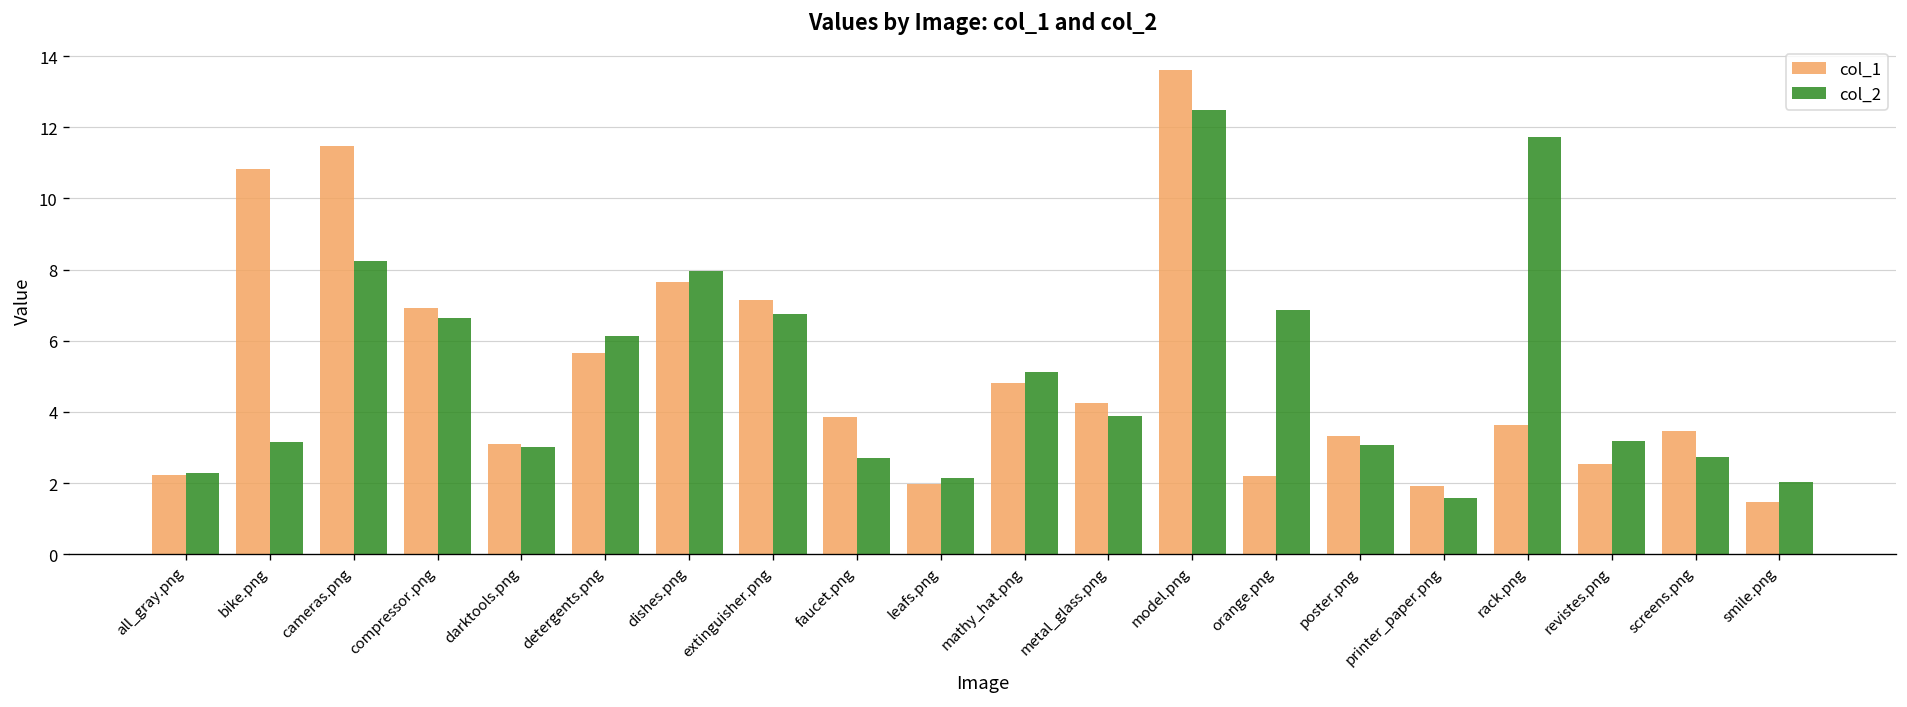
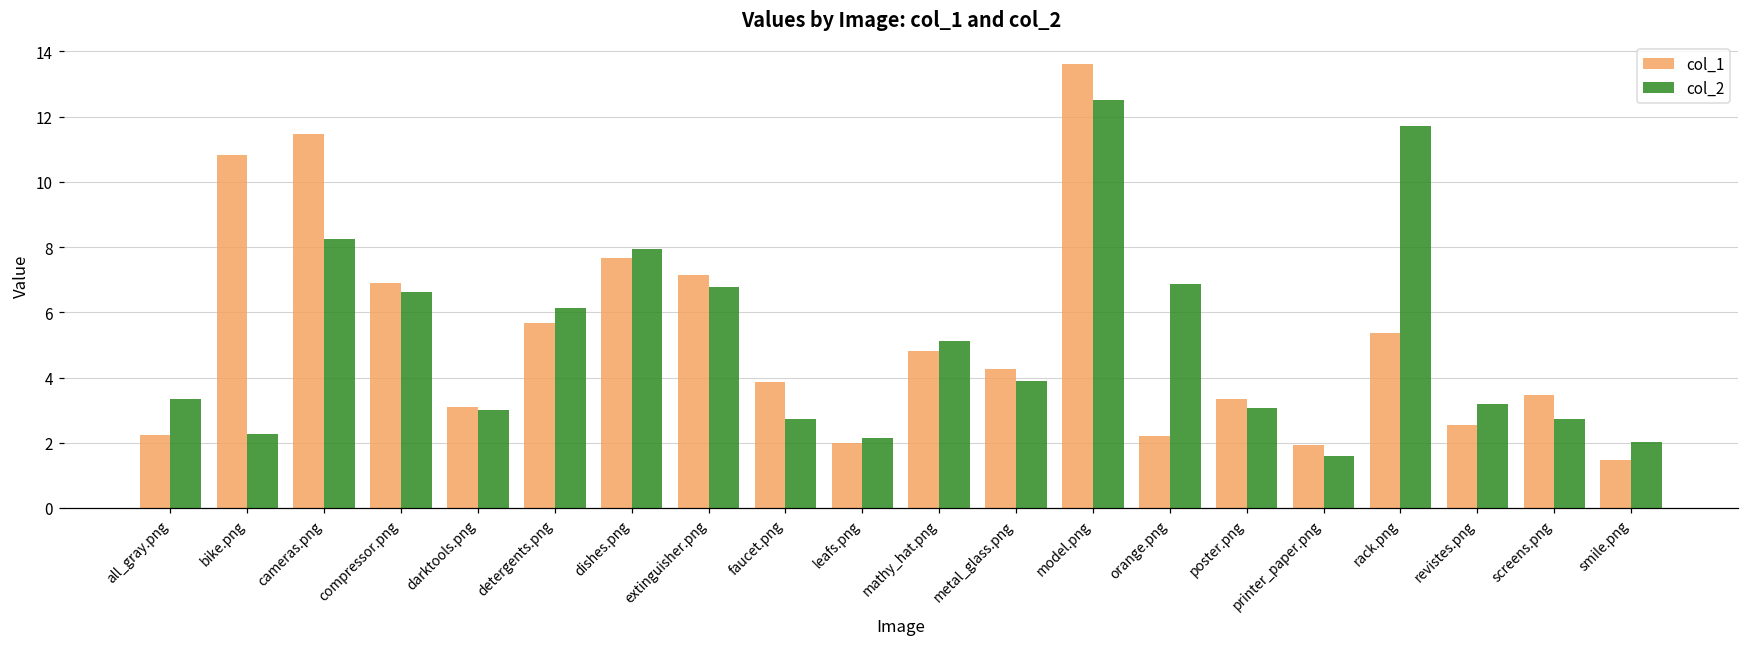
col_2, all_gray.png: 2.3 -> 3.3
col_2, bike.png: 3.2 -> 2.3
col_1, rack.png: 3.6 -> 5.4
